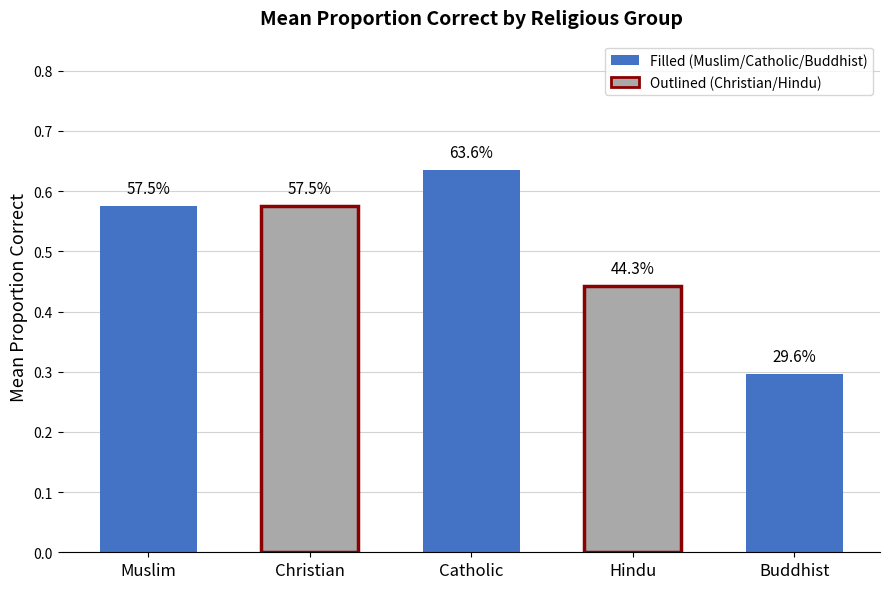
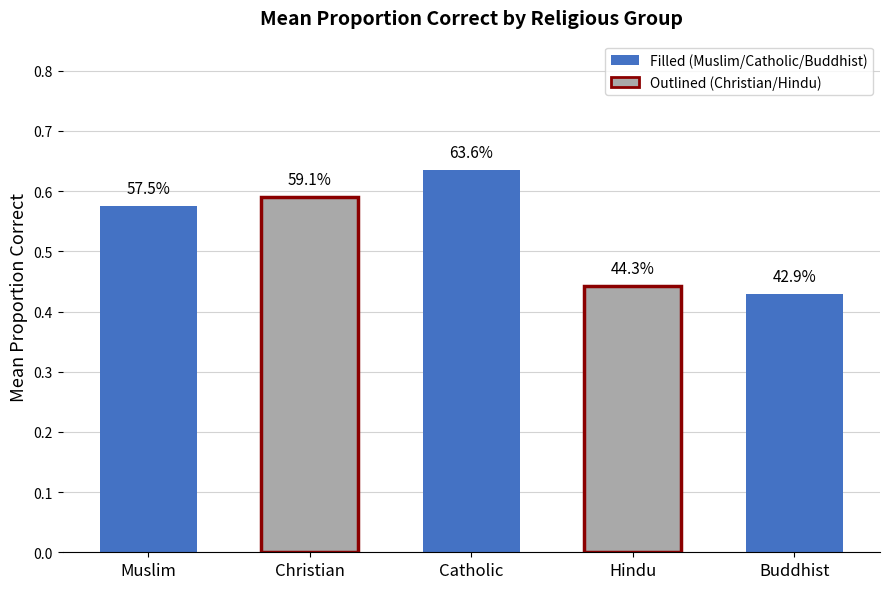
Christian: 57.5% -> 59.1%
Buddhist: 29.6% -> 42.9%
